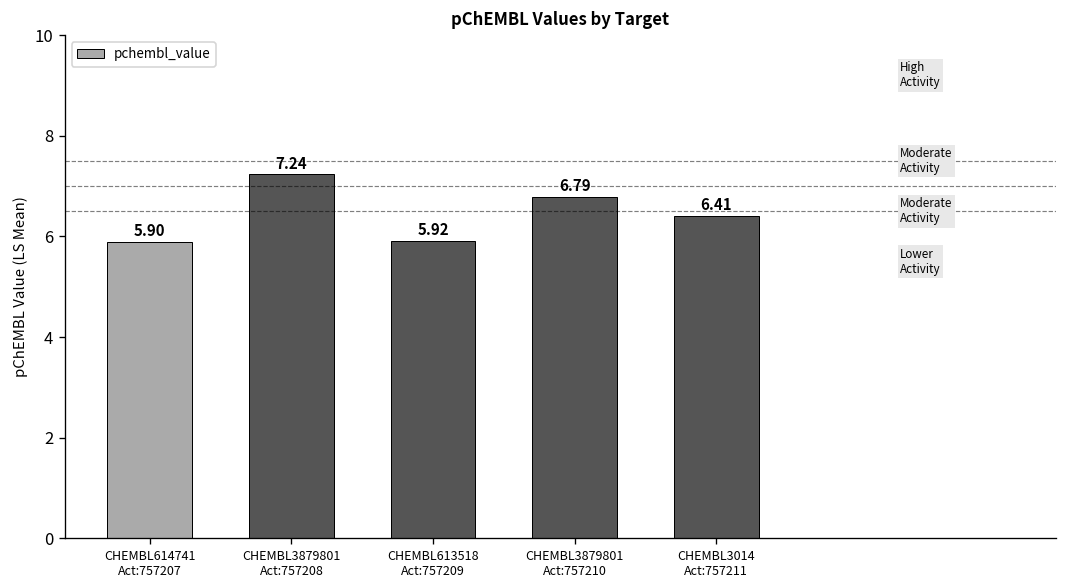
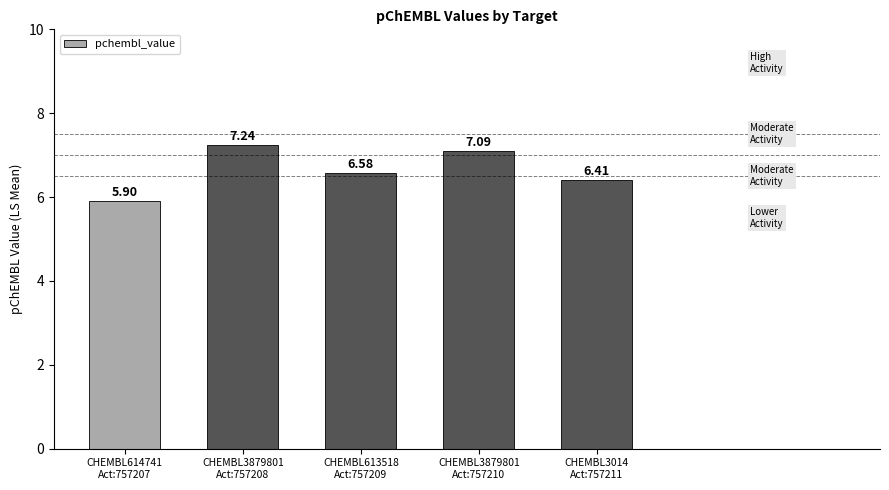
CHEMBL613518 Act:757209: 5.92 -> 6.58
CHEMBL3879801 Act:757210: 6.79 -> 7.09
